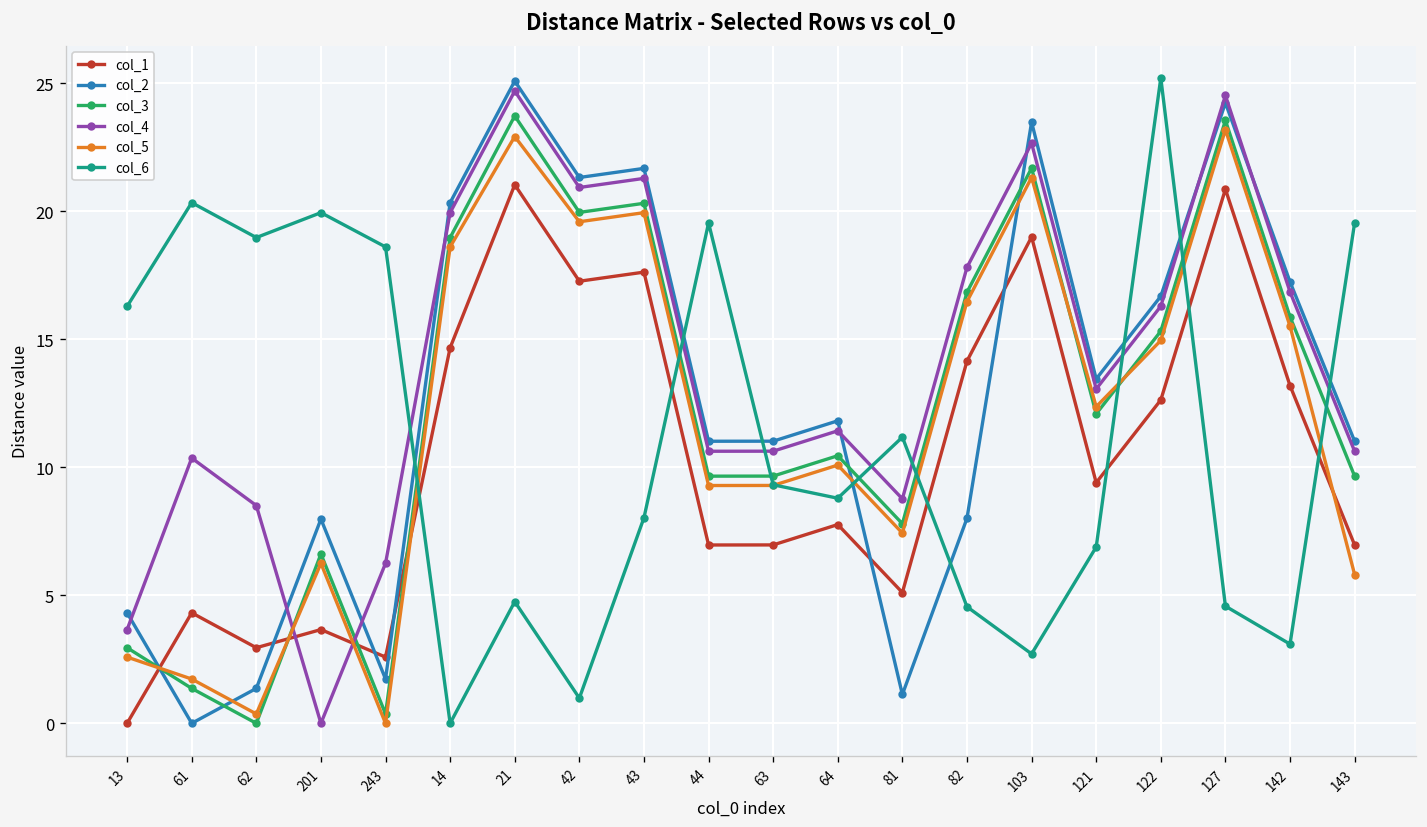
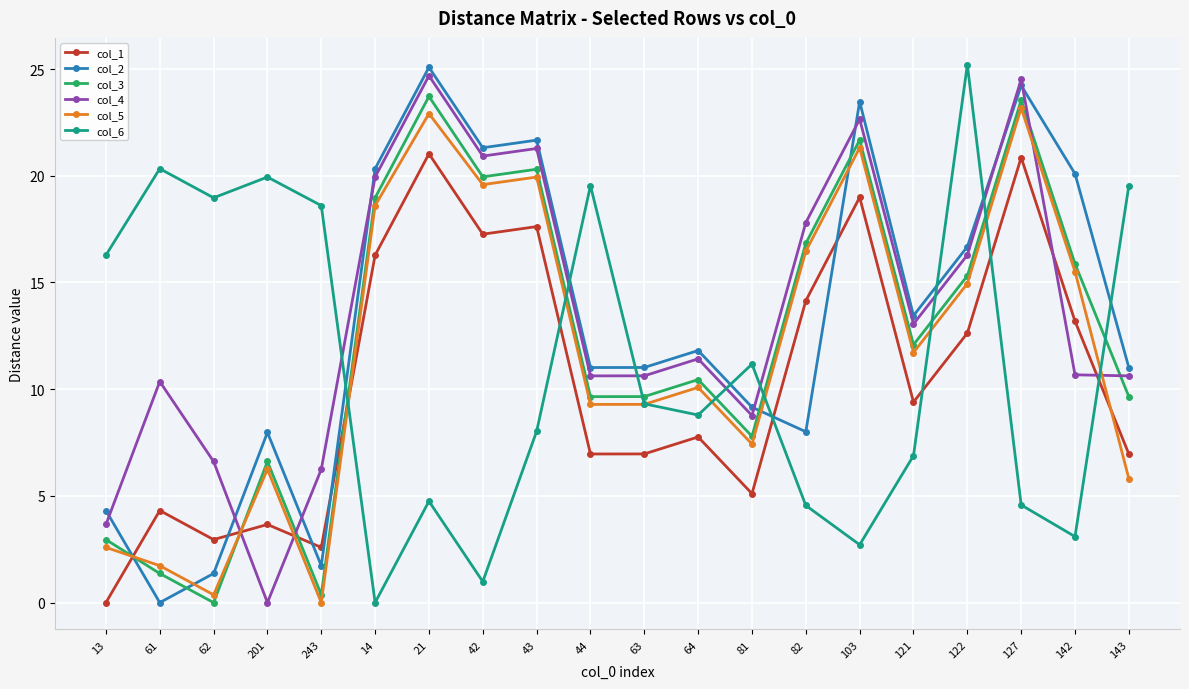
col_4, 62: 8.5 -> 6.6
col_1, 14: 14.7 -> 16.3
col_2, 81: 1.1 -> 9.2
col_5, 121: 12.4 -> 11.7
col_2, 142: 17.2 -> 20.1
col_4, 142: 16.8 -> 10.7
